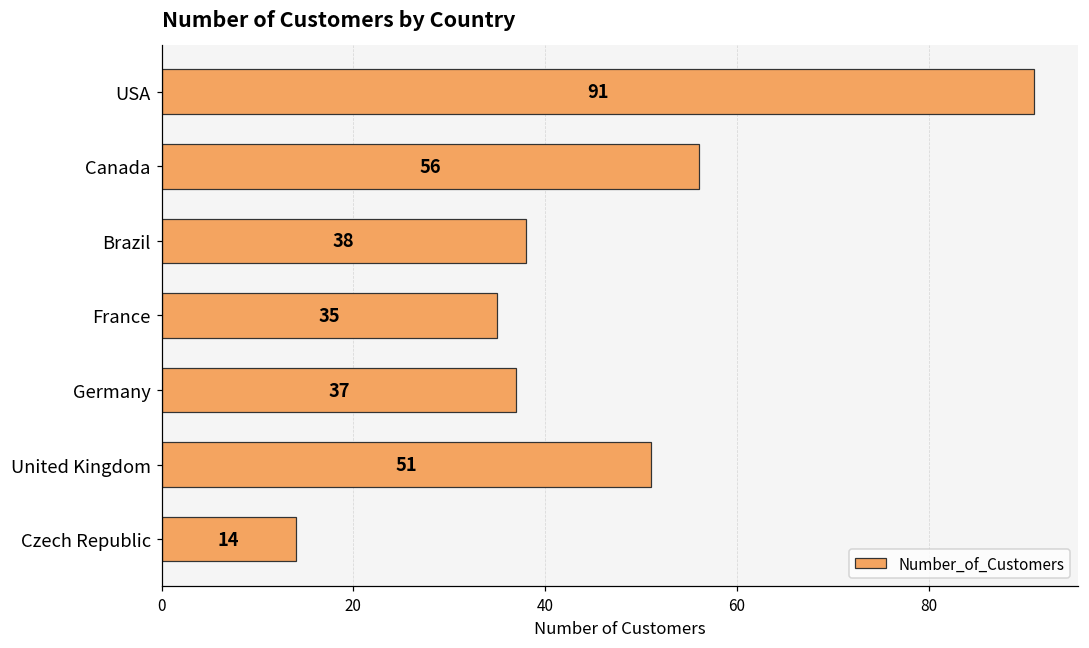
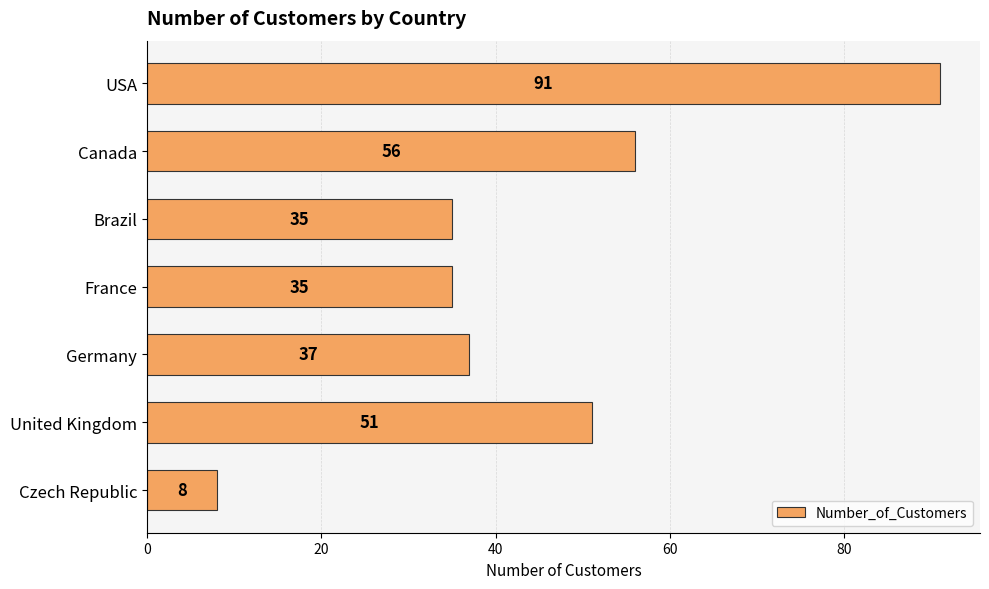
Brazil: 38 -> 35
Czech Republic: 14 -> 8
